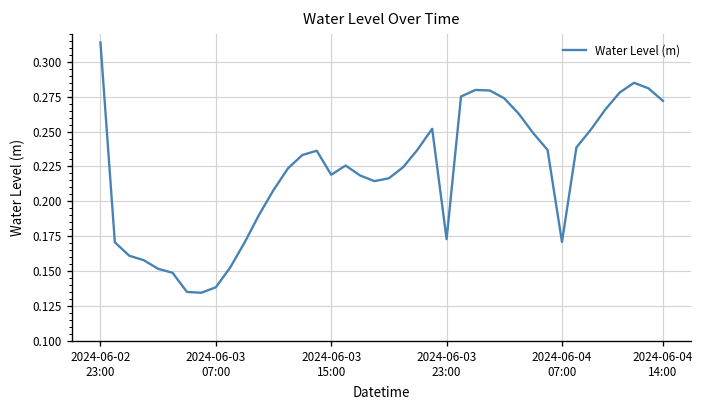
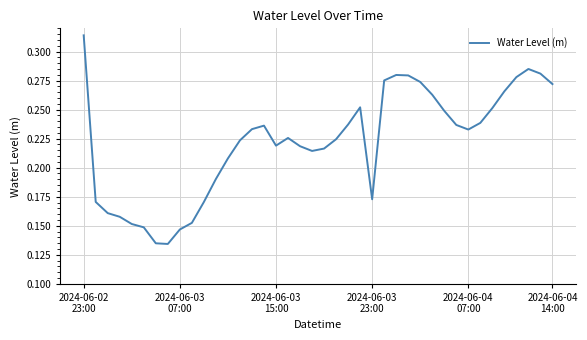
2024-06-03 07:00: 0.138 -> 0.147
2024-06-04 07:00: 0.171 -> 0.233
